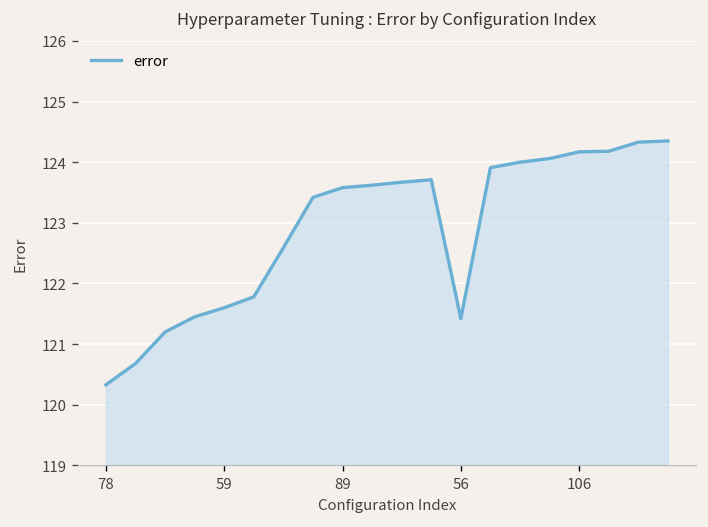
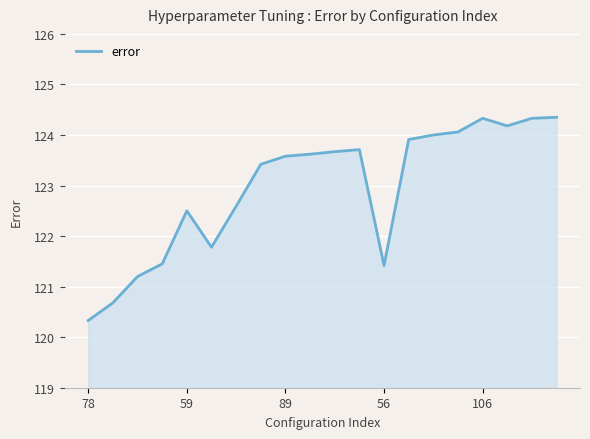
59: 121.6 -> 122.5
106: 124.2 -> 124.3
